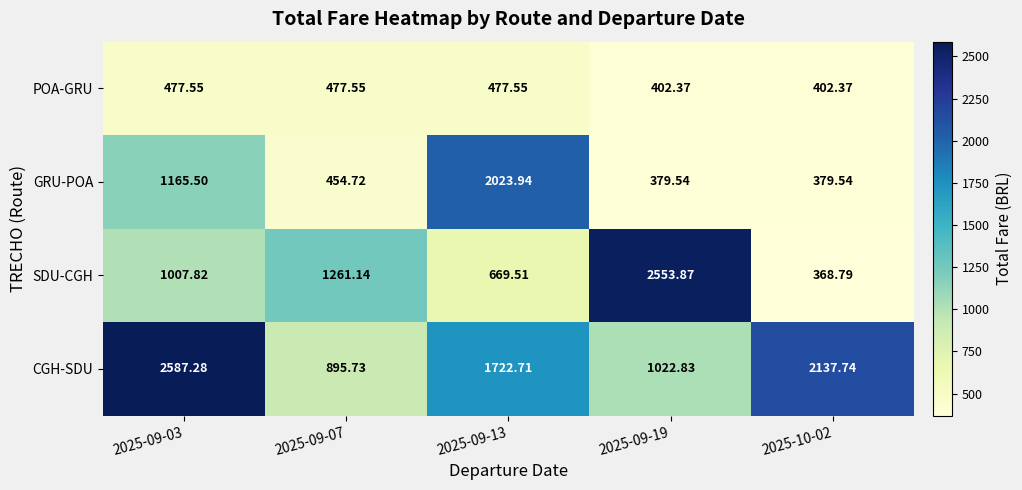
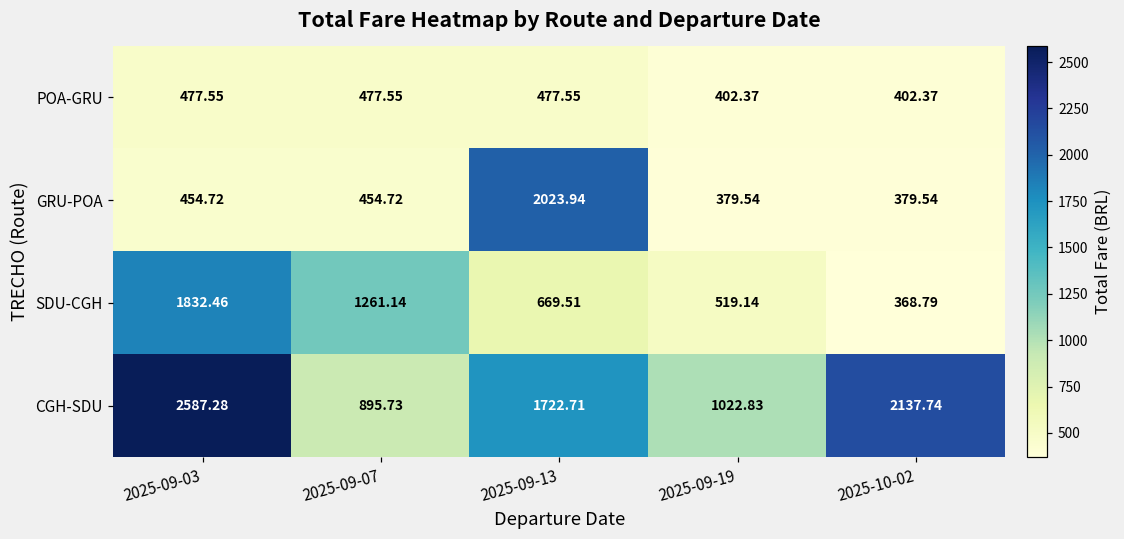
GRU-POA, 2025-09-03: 1165.50 -> 454.72
SDU-CGH, 2025-09-03: 1007.82 -> 1832.46
SDU-CGH, 2025-09-19: 2553.87 -> 519.14
